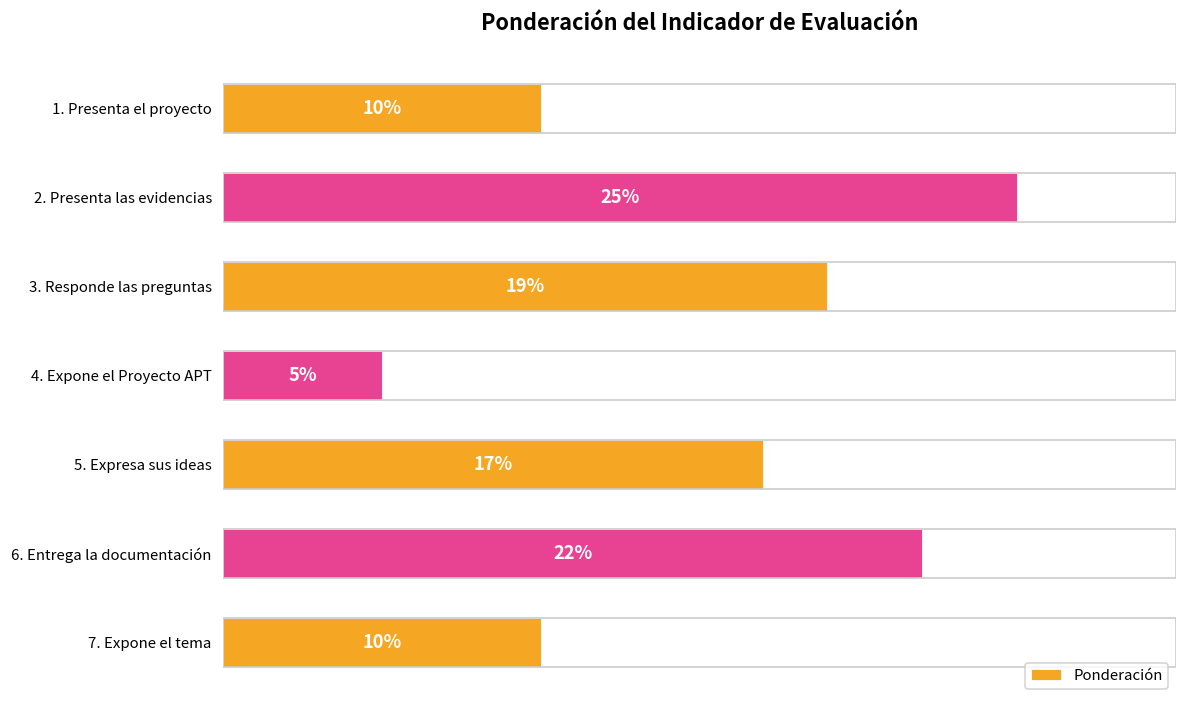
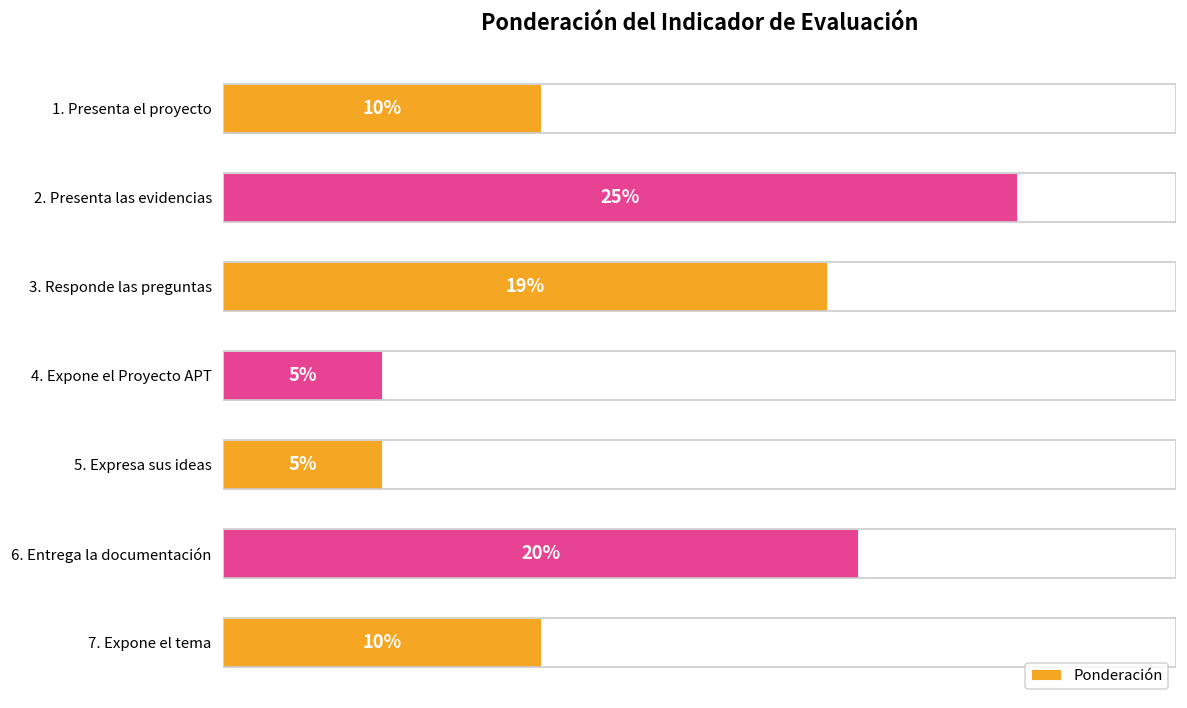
5. Expresa sus ideas: 17% -> 5%
6. Entrega la documentación: 22% -> 20%
